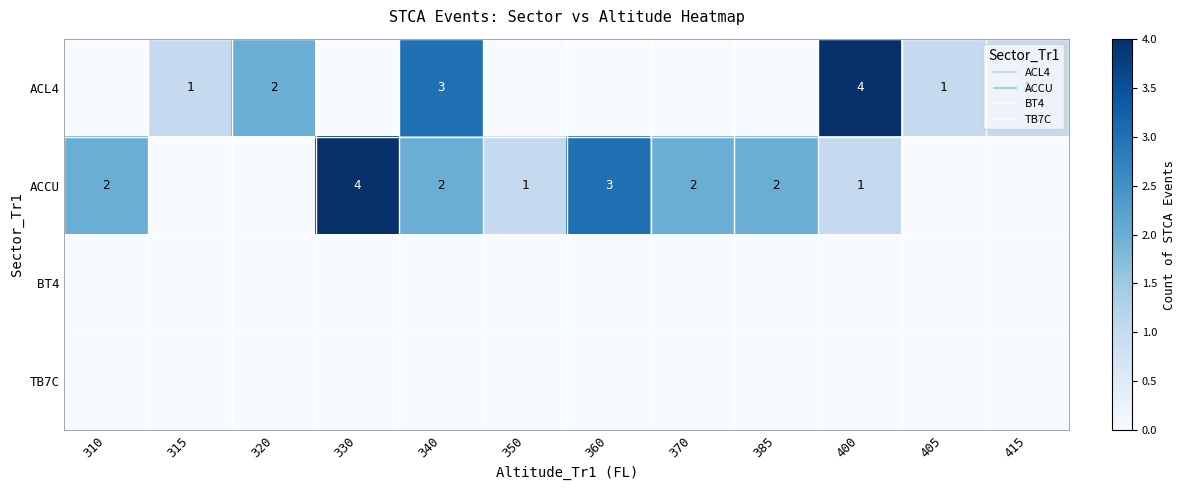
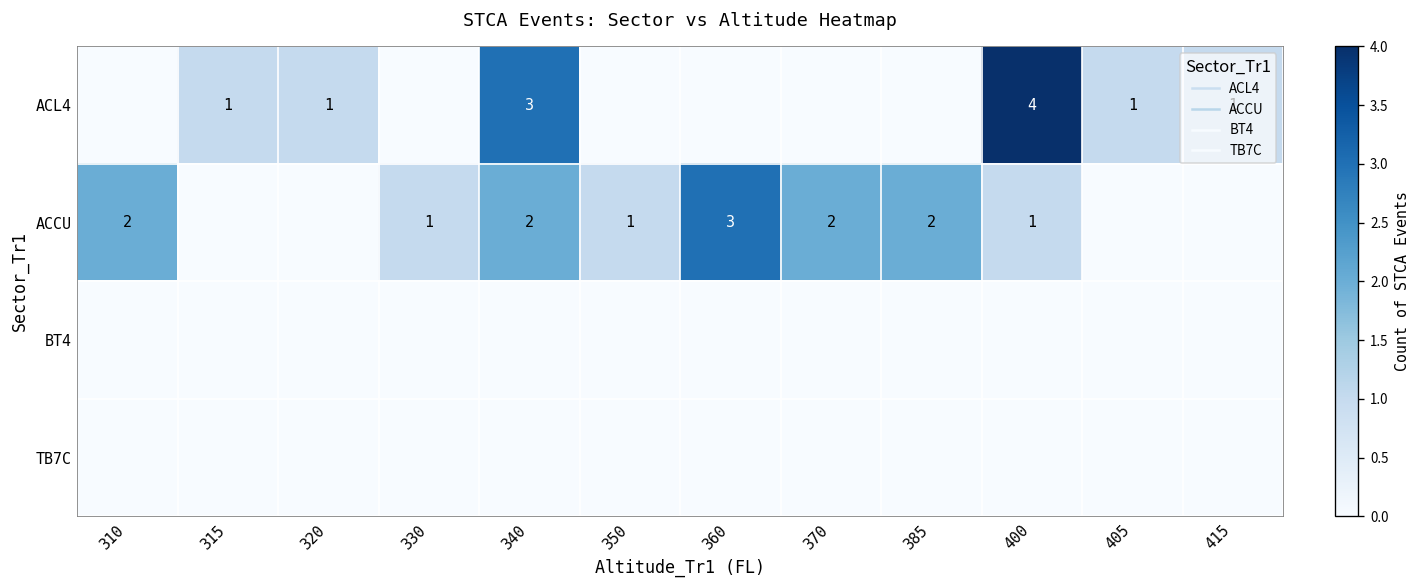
ACL4, 320: 2 -> 1
ACCU, 330: 4 -> 1
